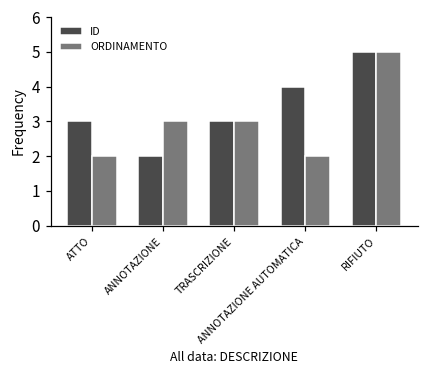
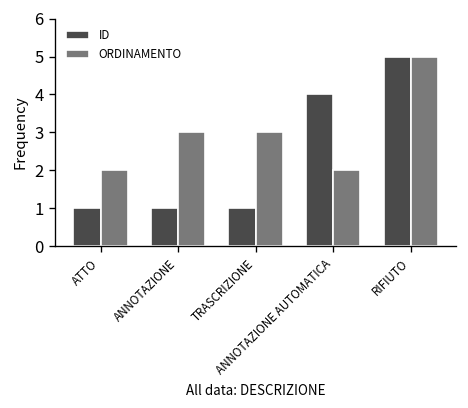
ID, ATTO: 3 -> 1
ID, ANNOTAZIONE: 2 -> 1
ID, TRASCRIZIONE: 3 -> 1
